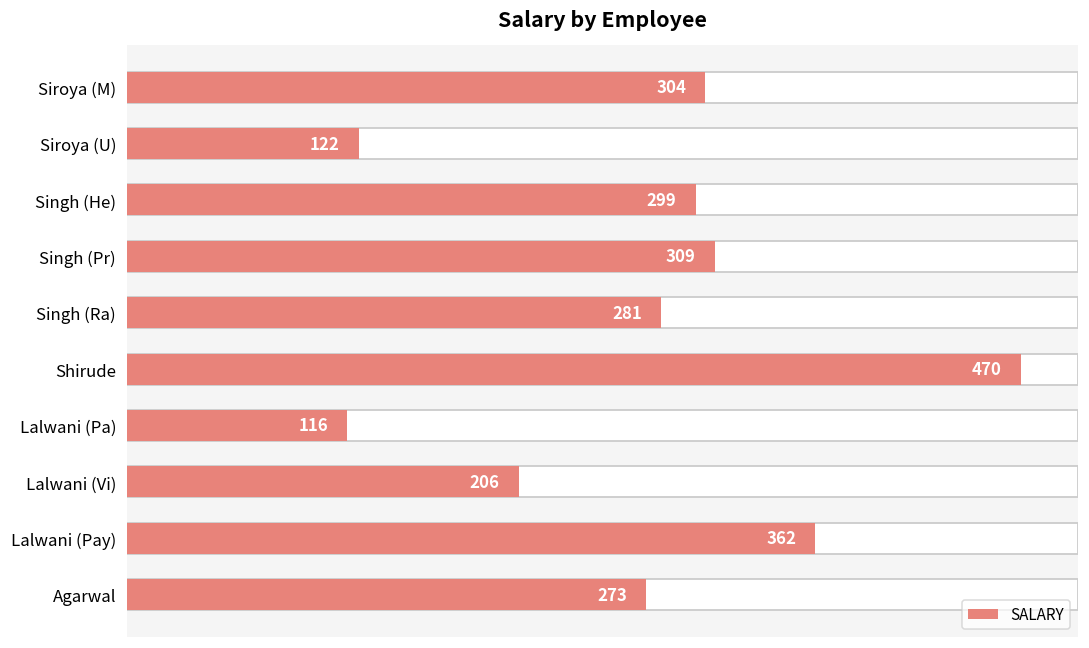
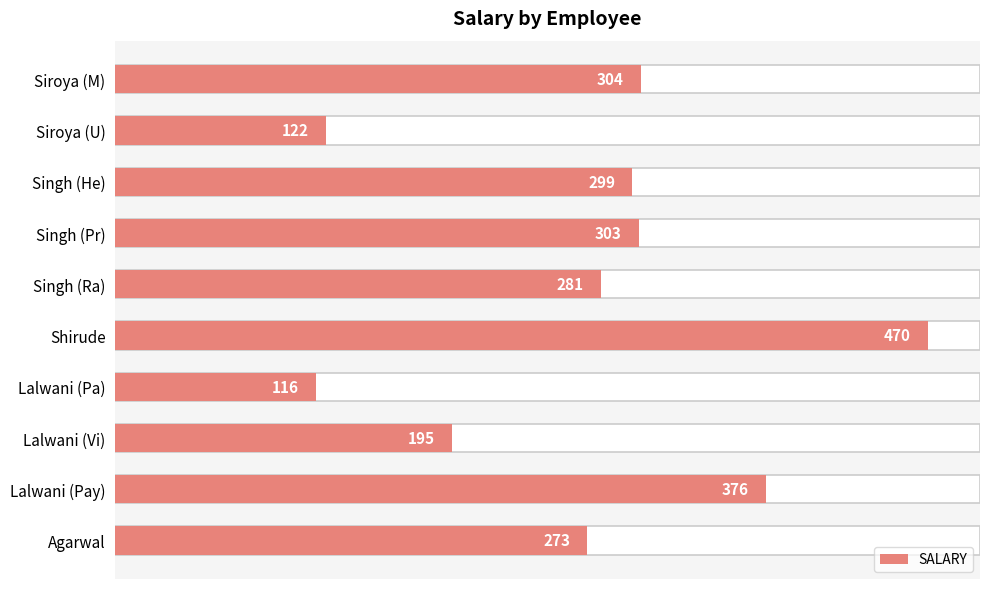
SALARY, Singh (Pr): 309 -> 303
SALARY, Lalwani (Vi): 206 -> 195
SALARY, Lalwani (Pay): 362 -> 376
